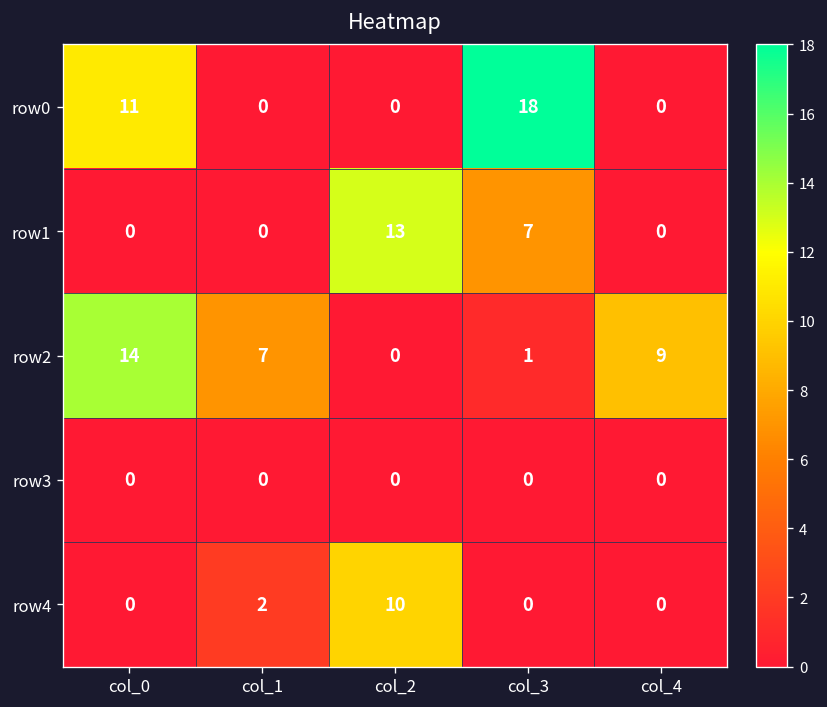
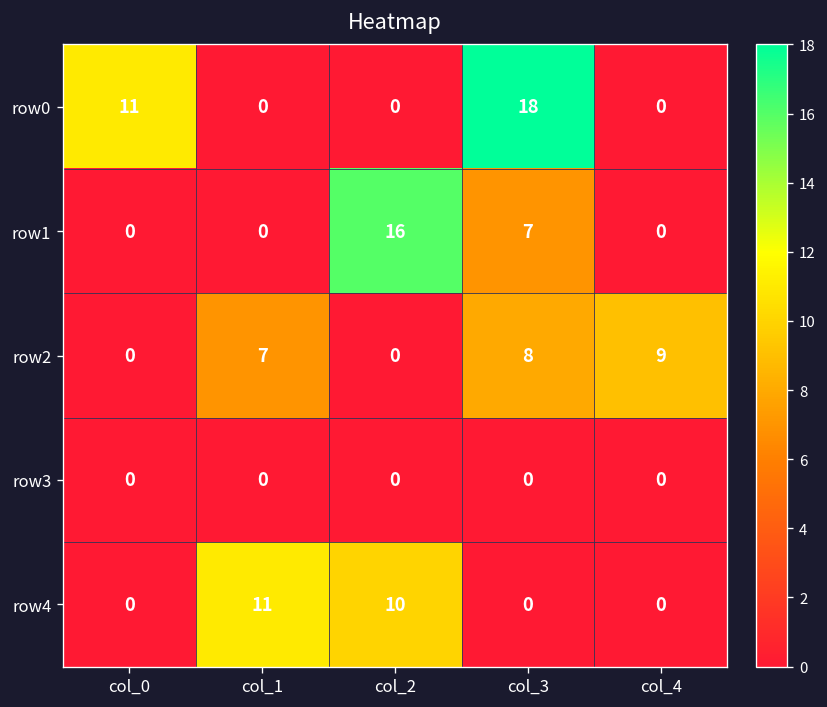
row1, col_2: 13 -> 16
row2, col_0: 14 -> 0
row2, col_3: 1 -> 8
row4, col_1: 2 -> 11
